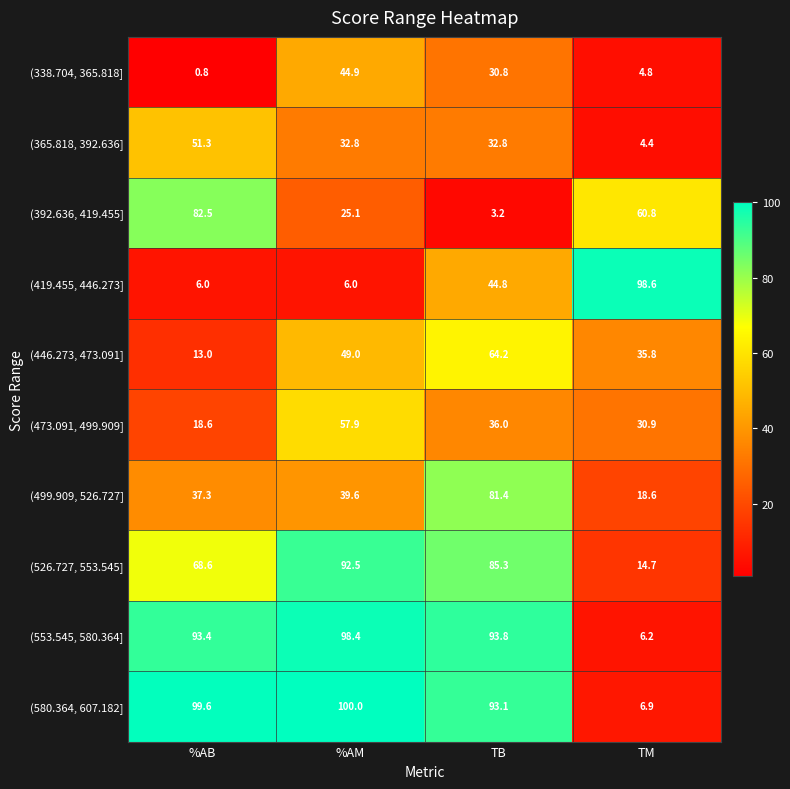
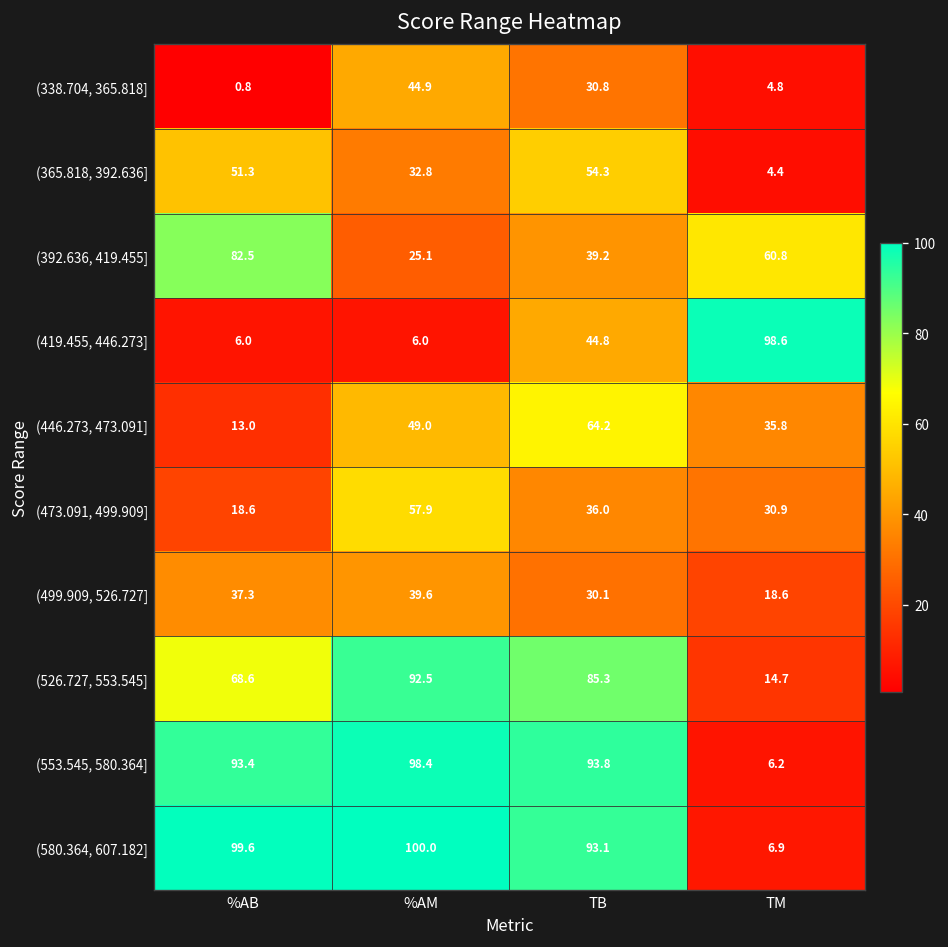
(365.818, 392.636], TB: 32.8 -> 54.3
(392.636, 419.455], TB: 3.2 -> 39.2
(499.909, 526.727], TB: 81.4 -> 30.1
